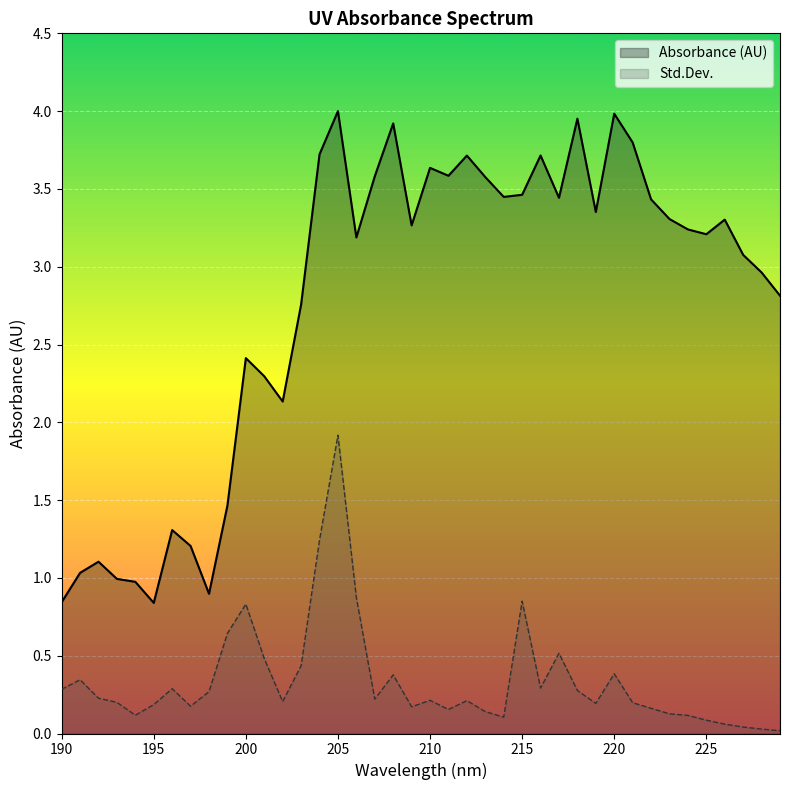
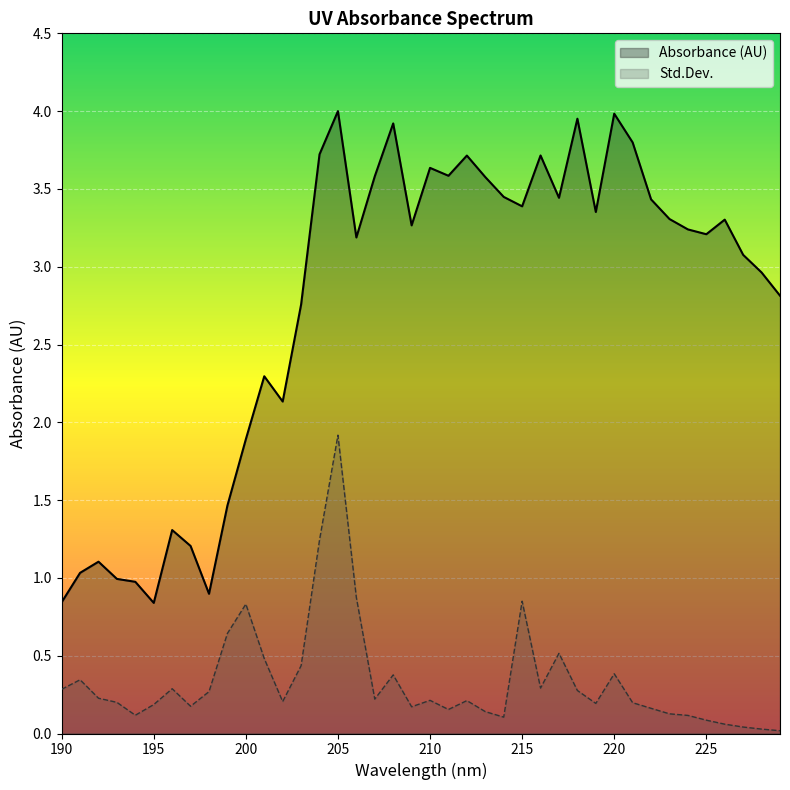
Absorbance (AU), 200: 2.41 -> 1.89
Absorbance (AU), 215: 3.46 -> 3.39
